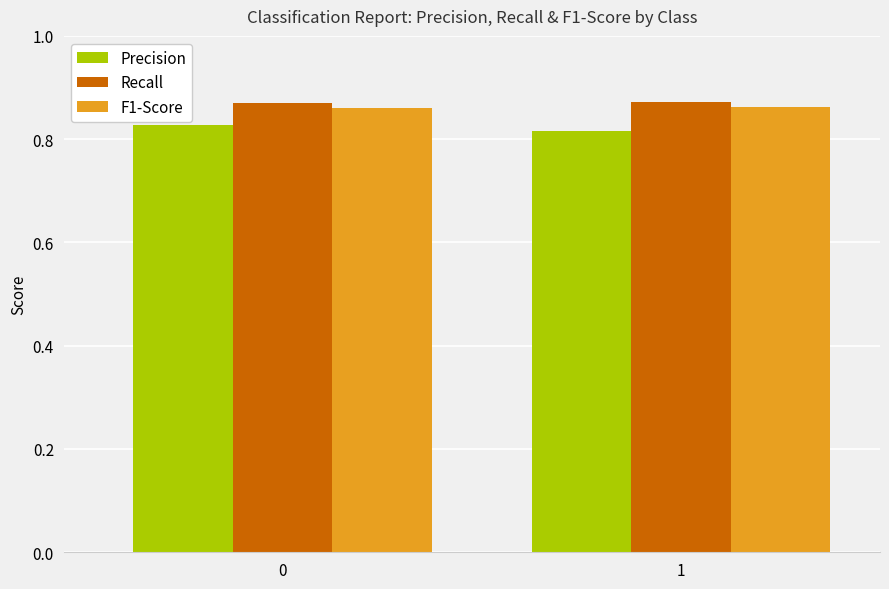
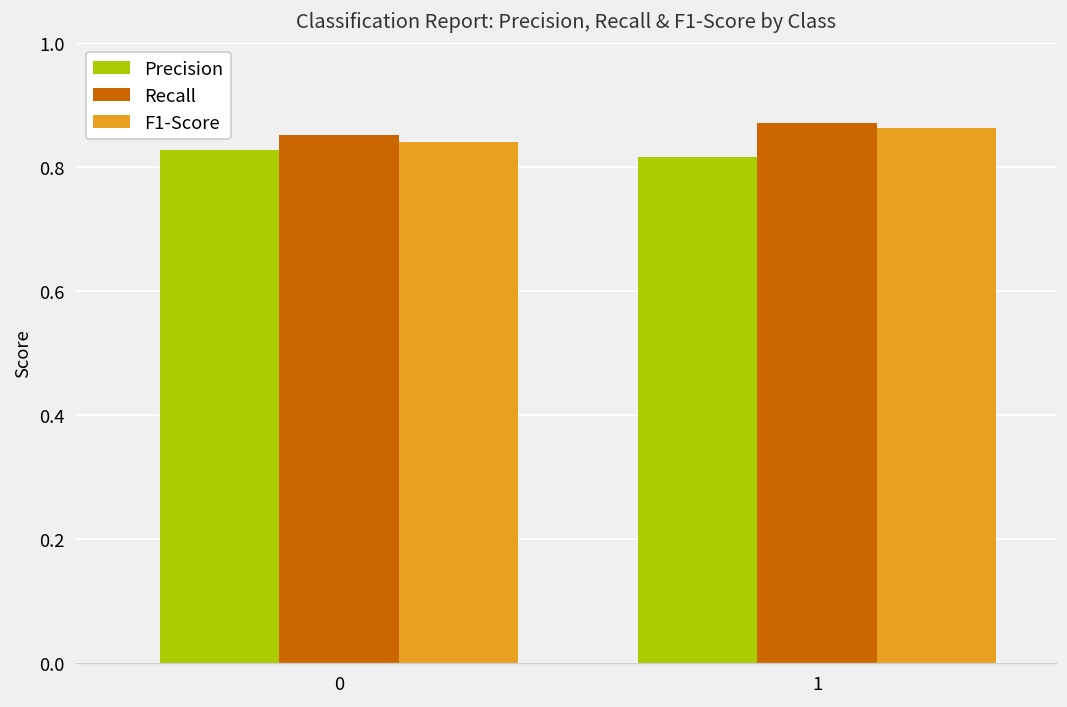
Recall, 0: 0.87 -> 0.85
F1-Score, 0: 0.86 -> 0.84
